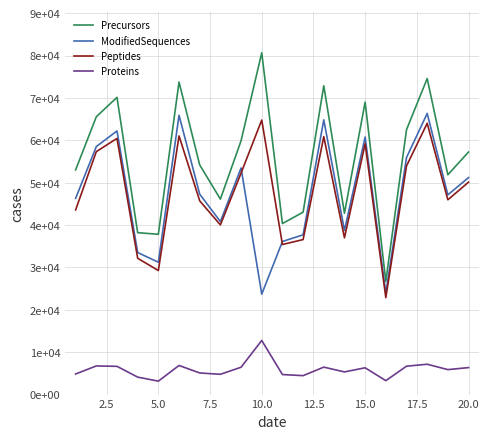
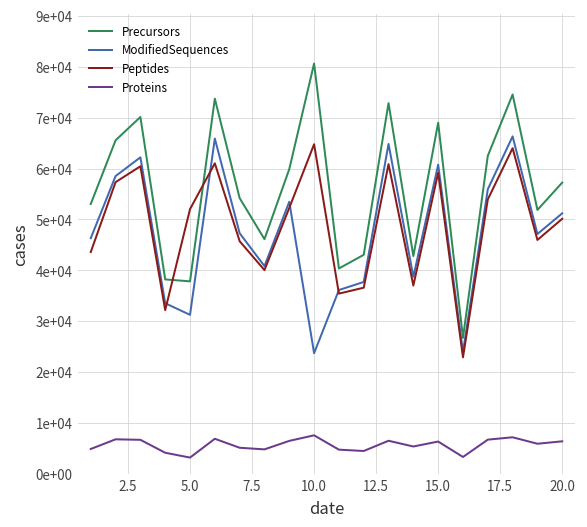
Peptides, 5.0: 29000 -> 52000
Proteins, 10.0: 13000 -> 8000
